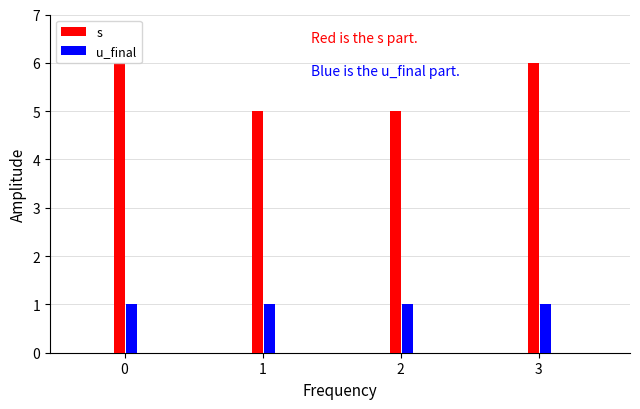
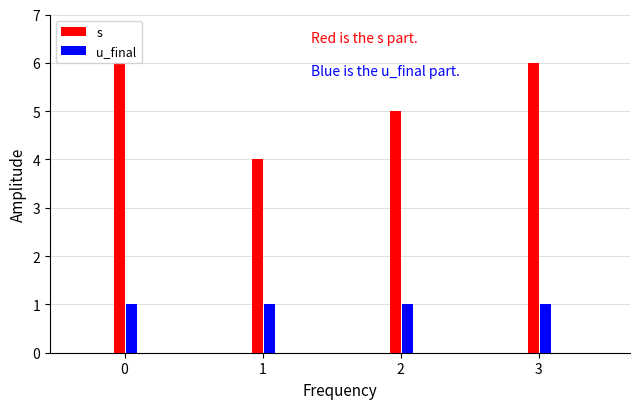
s, 1: 5 -> 4
